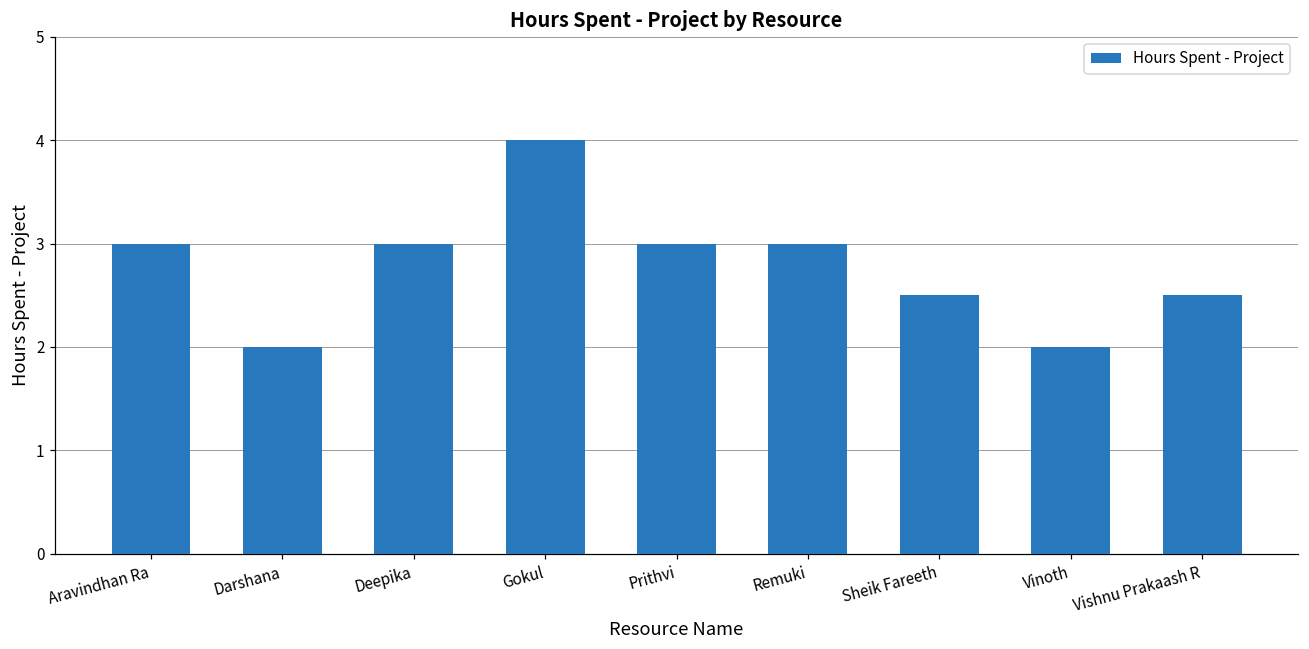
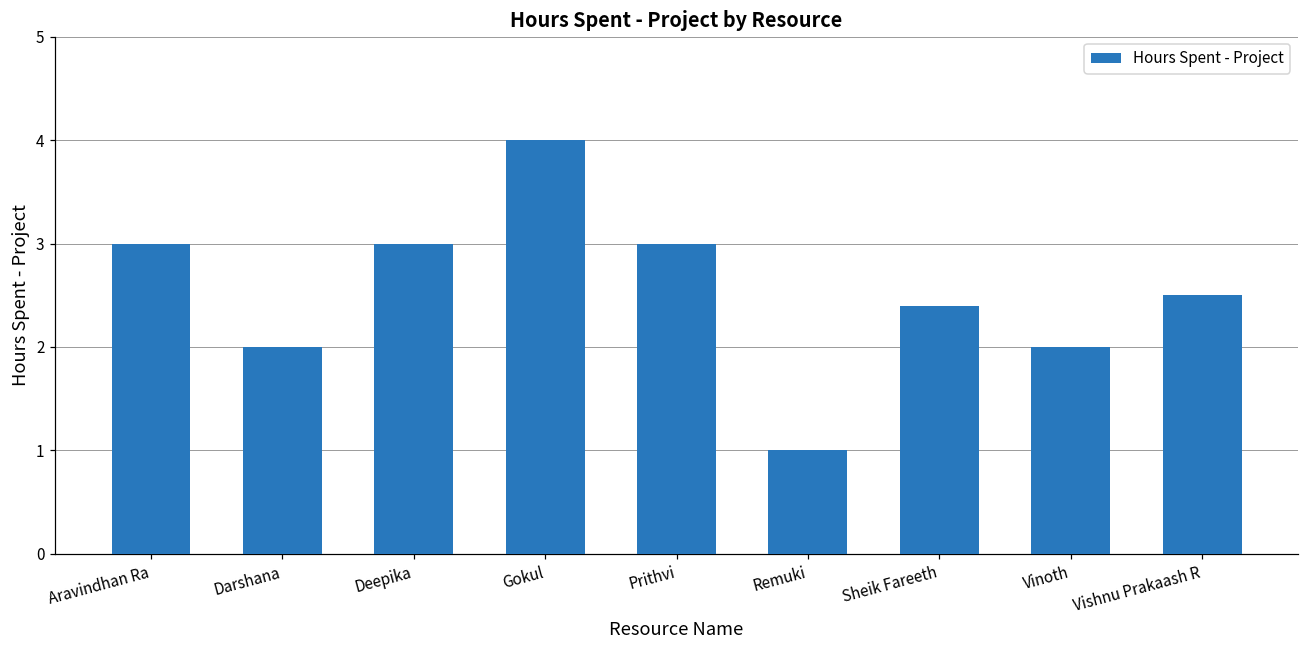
Remuki: 3 -> 1
Sheik Fareeth: 2.5 -> 2.4
